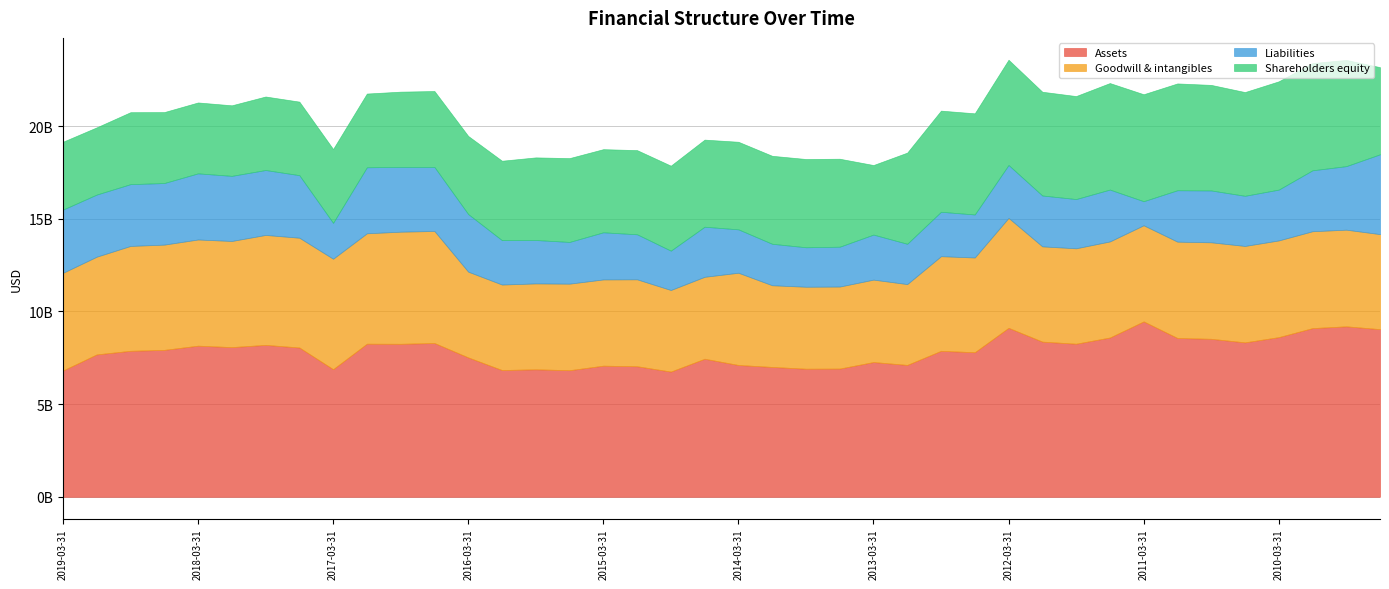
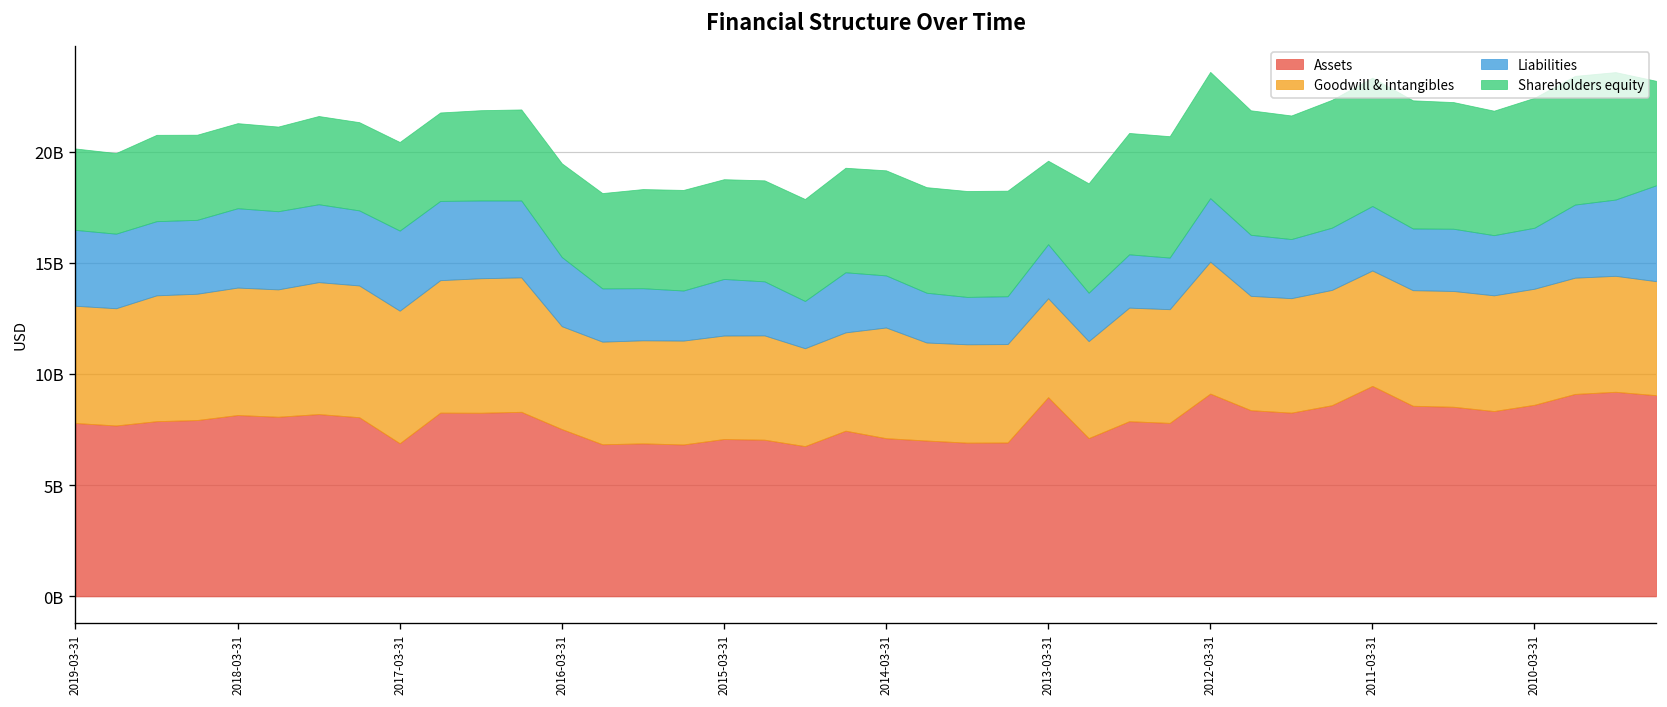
Assets, 2019-03-31: 6800000000 -> 7800000000
Liabilities, 2017-03-31: 1900000000 -> 3600000000
Assets, 2013-03-31: 7300000000 -> 9000000000
Liabilities, 2011-03-31: 1300000000 -> 2900000000
